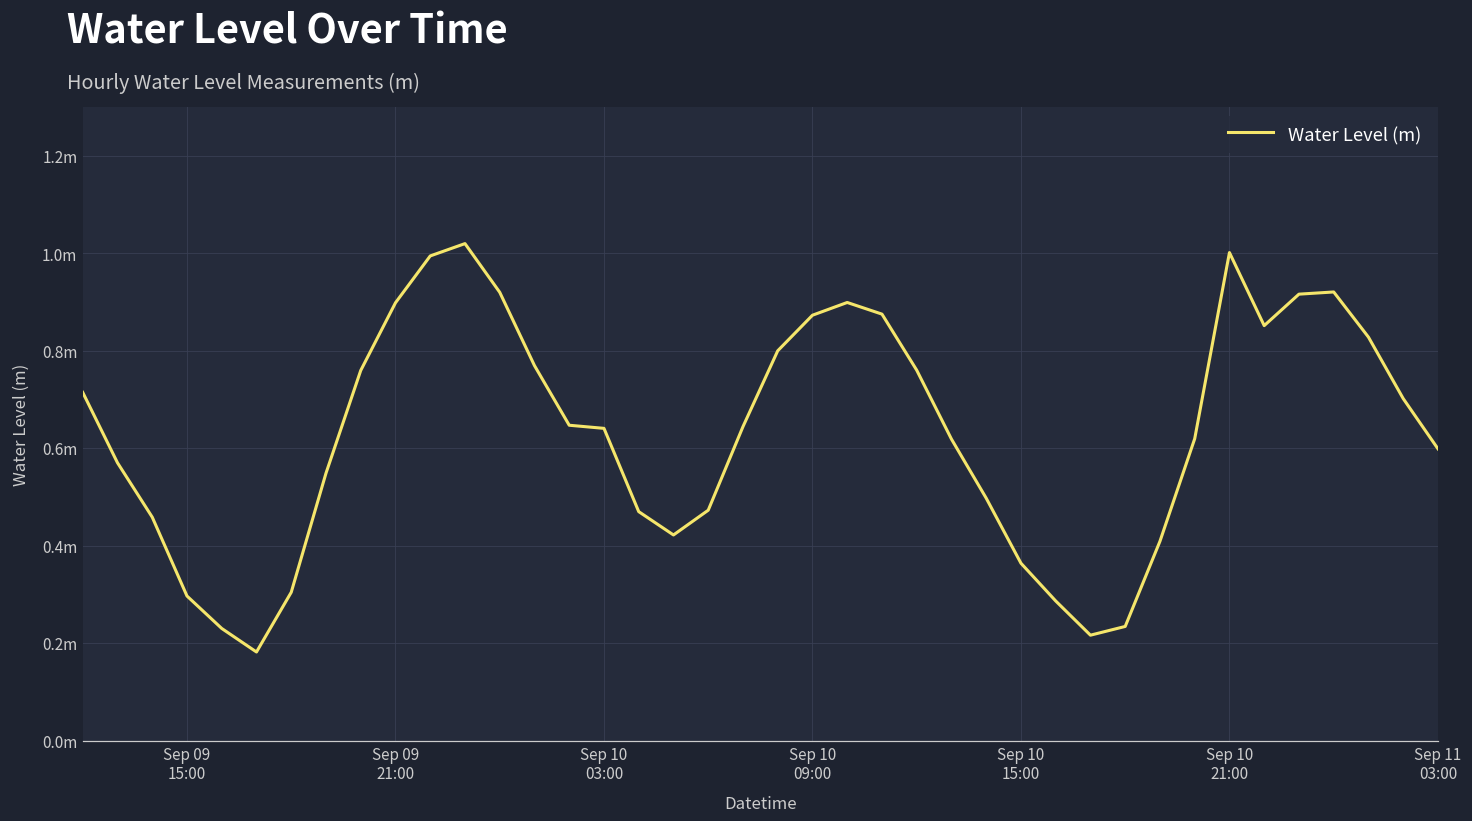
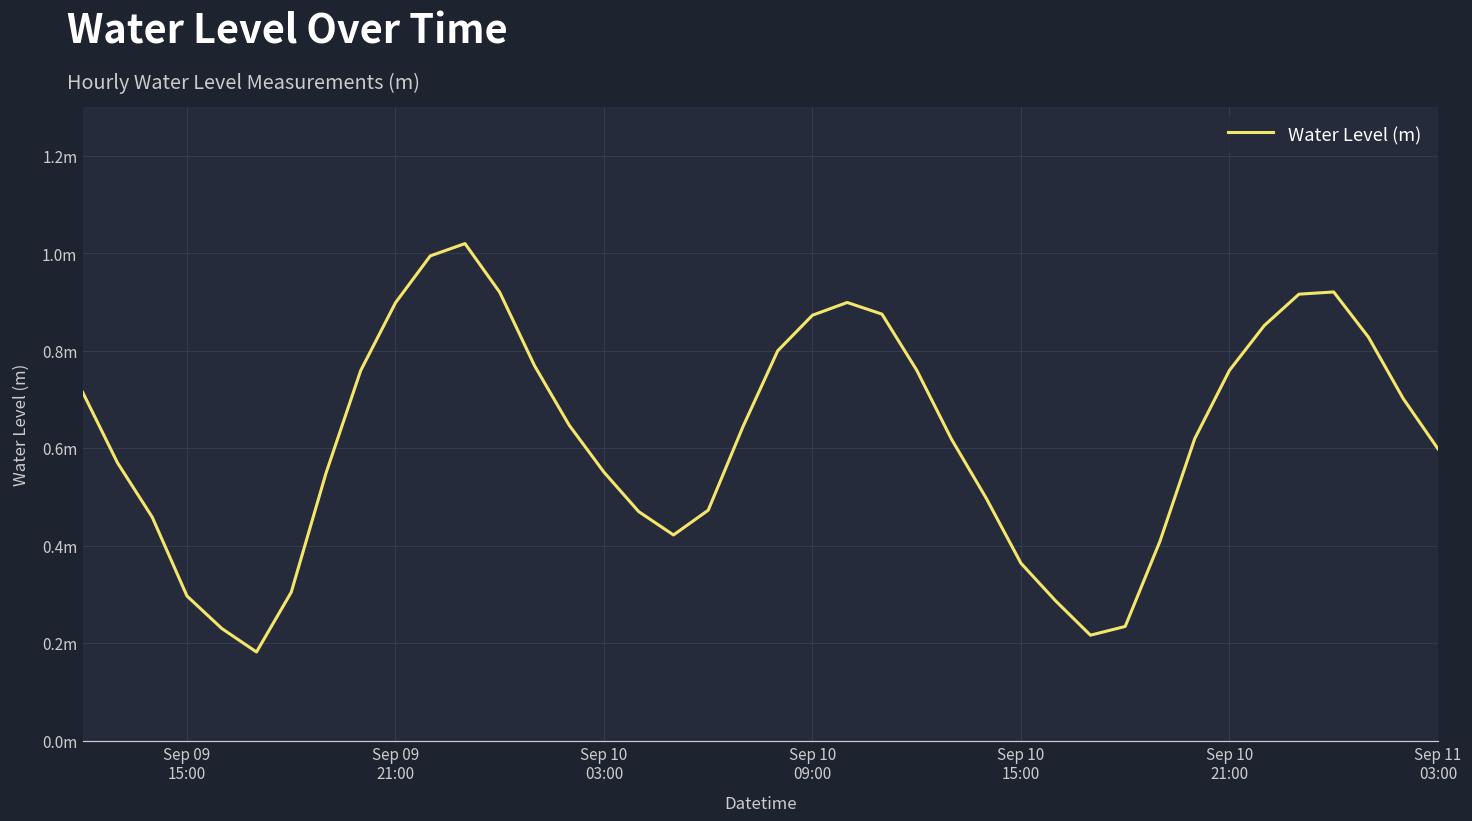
Sep 10 03:00: 0.64m -> 0.55m
Sep 10 21:00: 1.00m -> 0.76m
